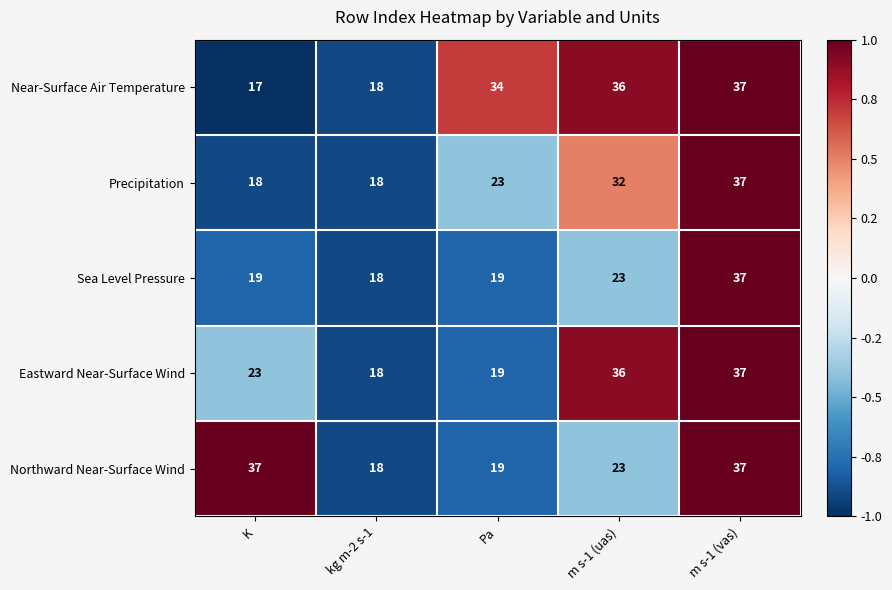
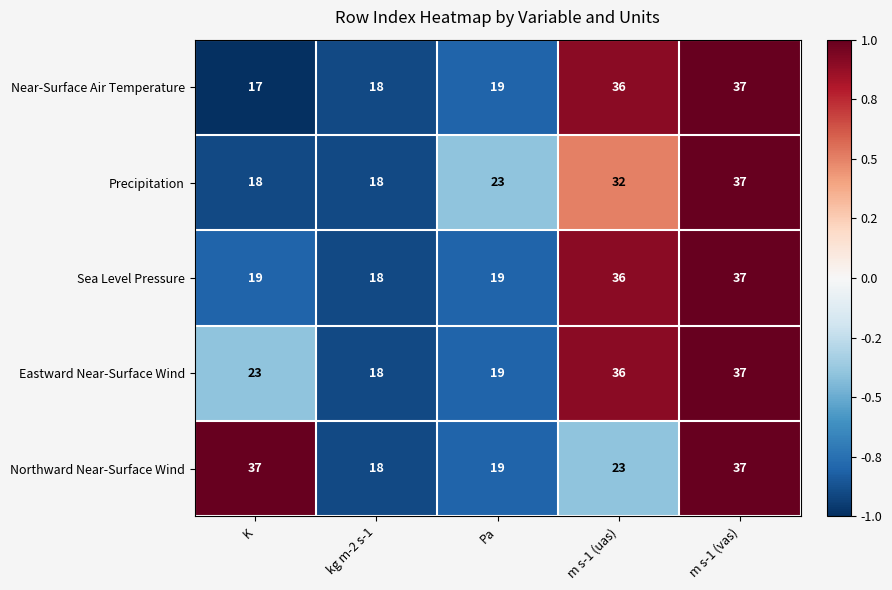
Near-Surface Air Temperature, Pa: 34 -> 19
Sea Level Pressure, m s-1 (uas): 23 -> 36
